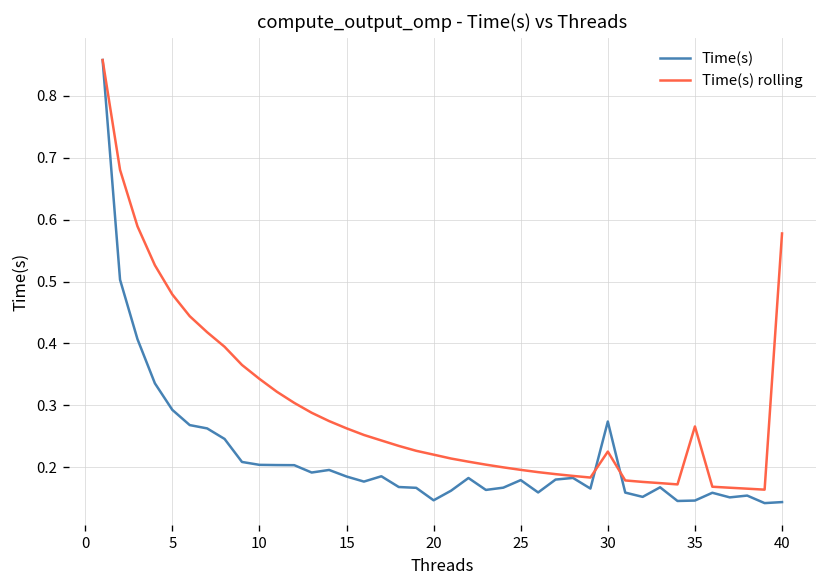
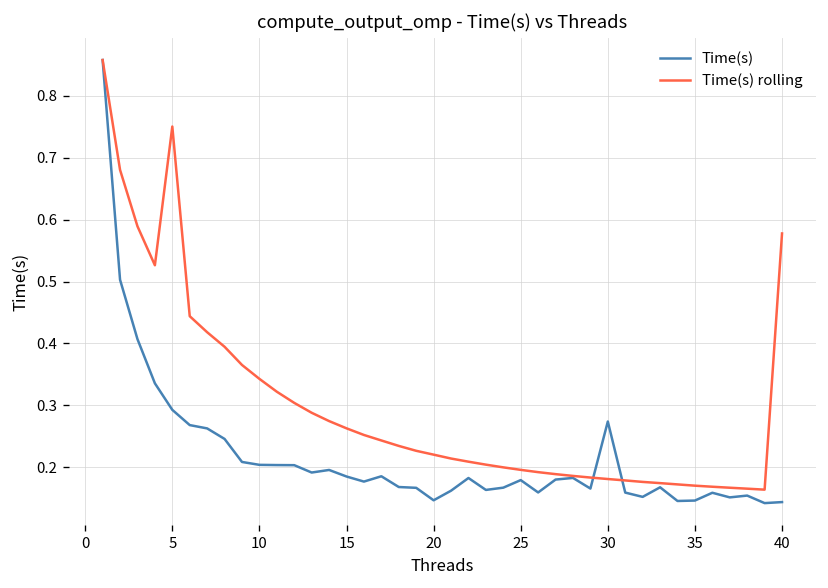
Time(s) rolling, 5: 0.48 -> 0.75
Time(s) rolling, 30: 0.23 -> 0.18
Time(s) rolling, 35: 0.27 -> 0.17
